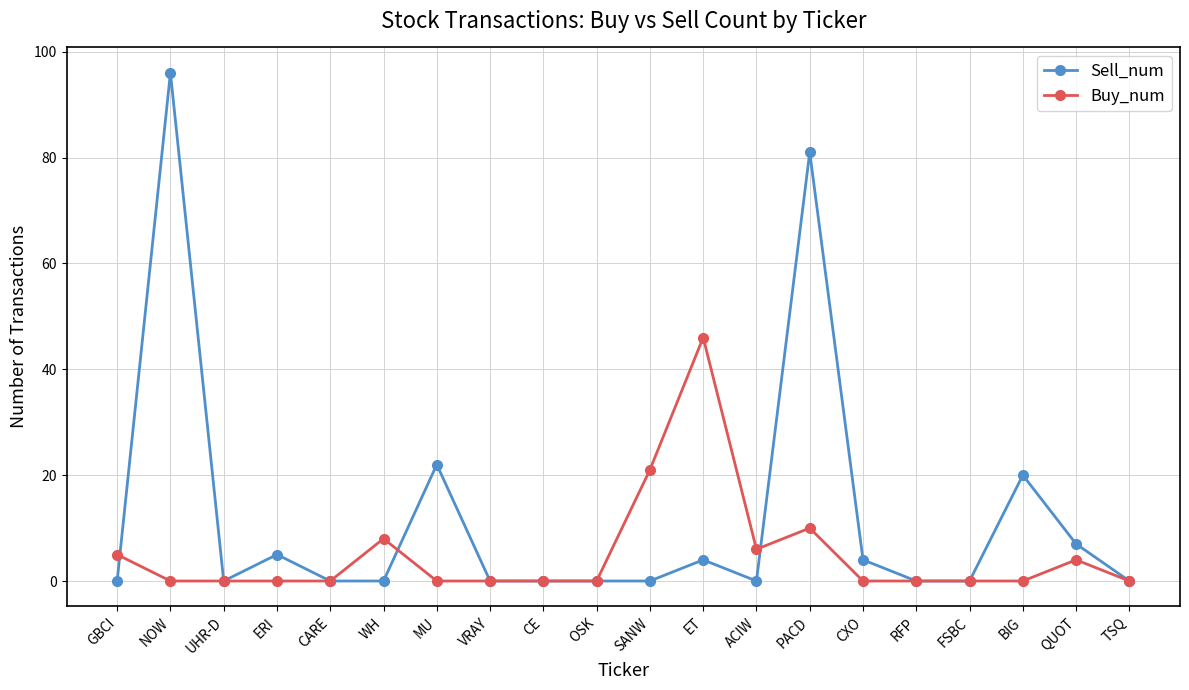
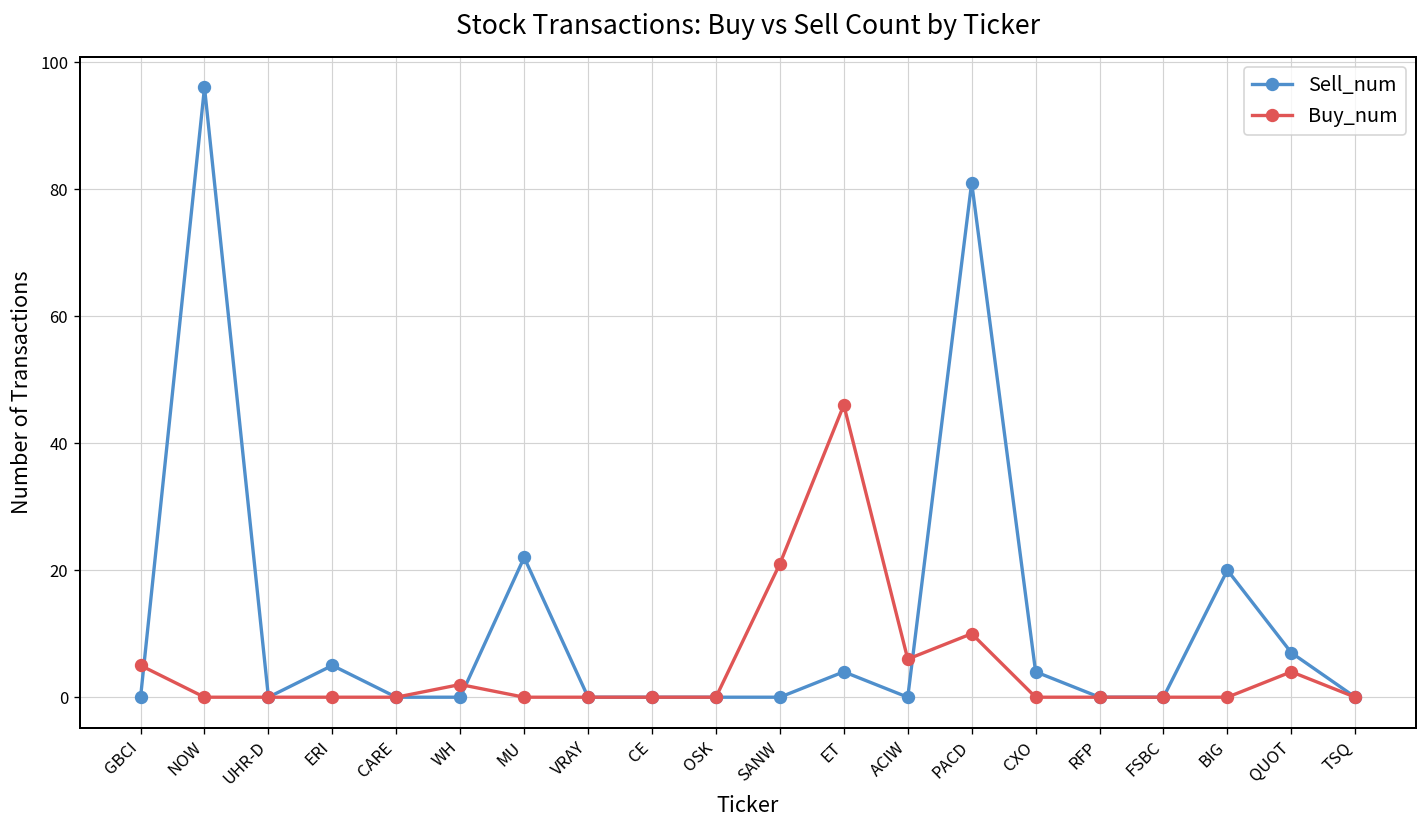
Buy_num, WH: 8 -> 2
